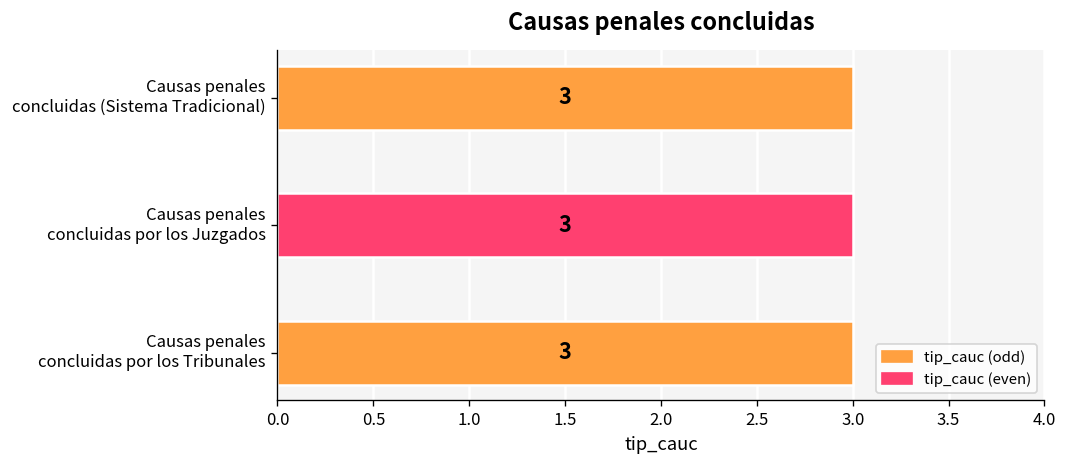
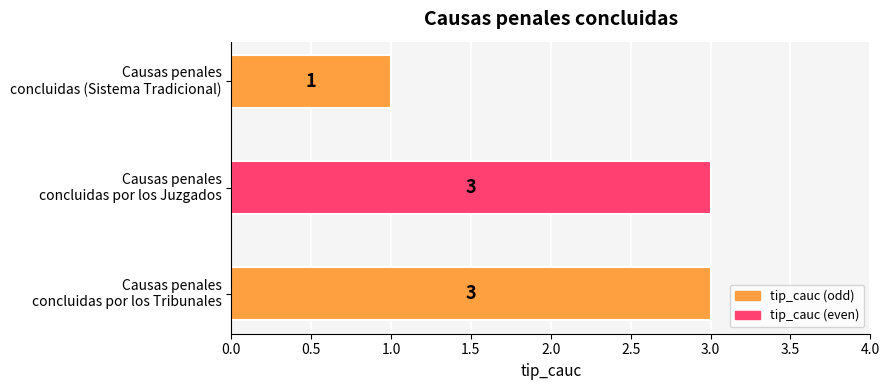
Causas penales concluidas (Sistema Tradicional): 3 -> 1
